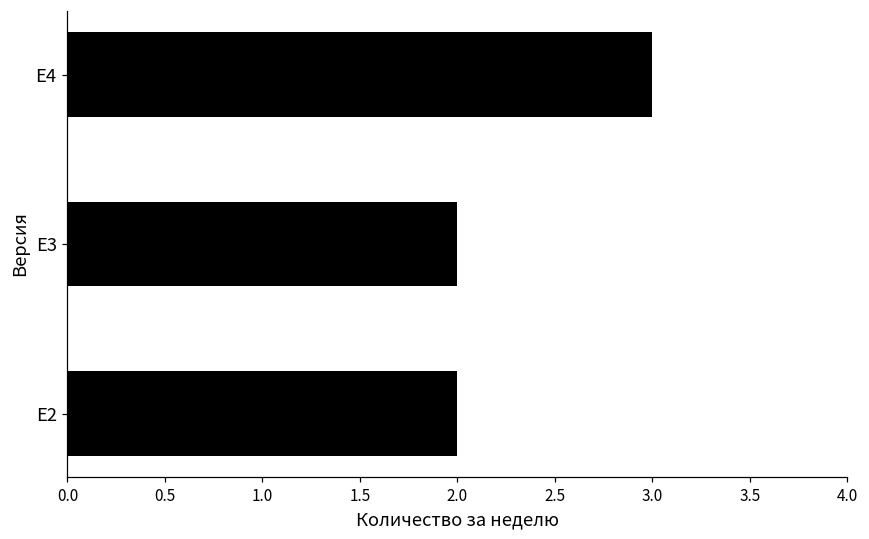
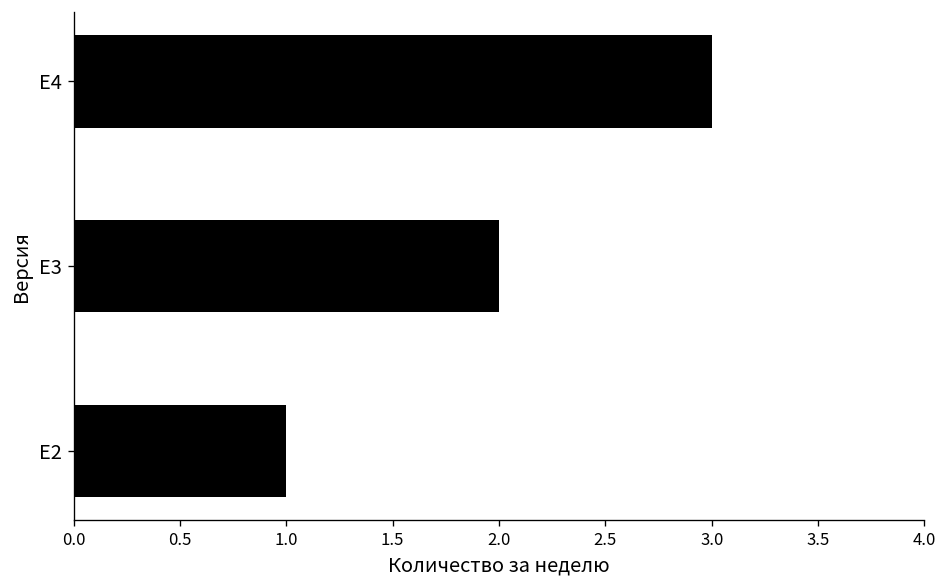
E2: 2 -> 1
